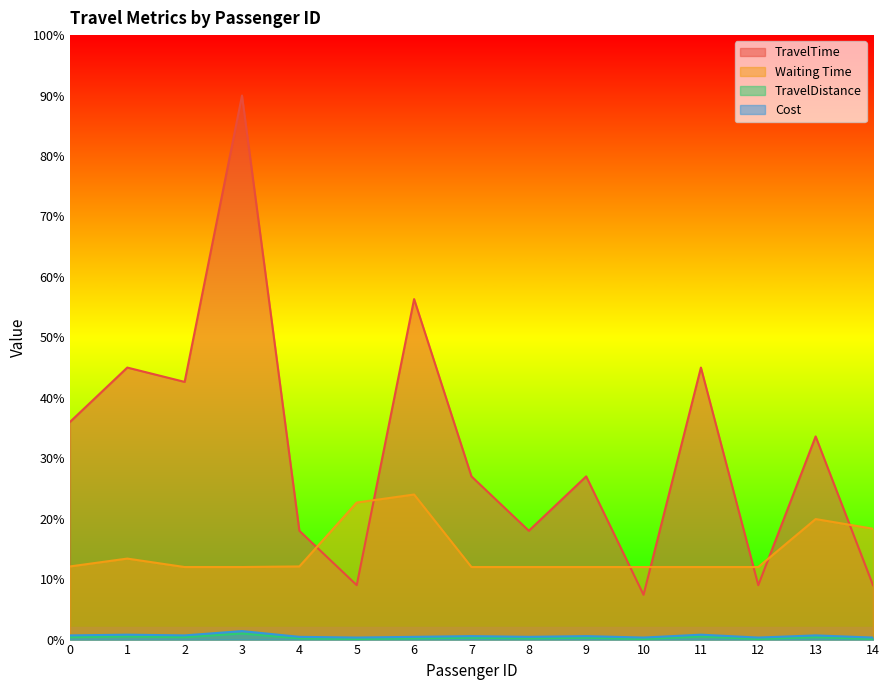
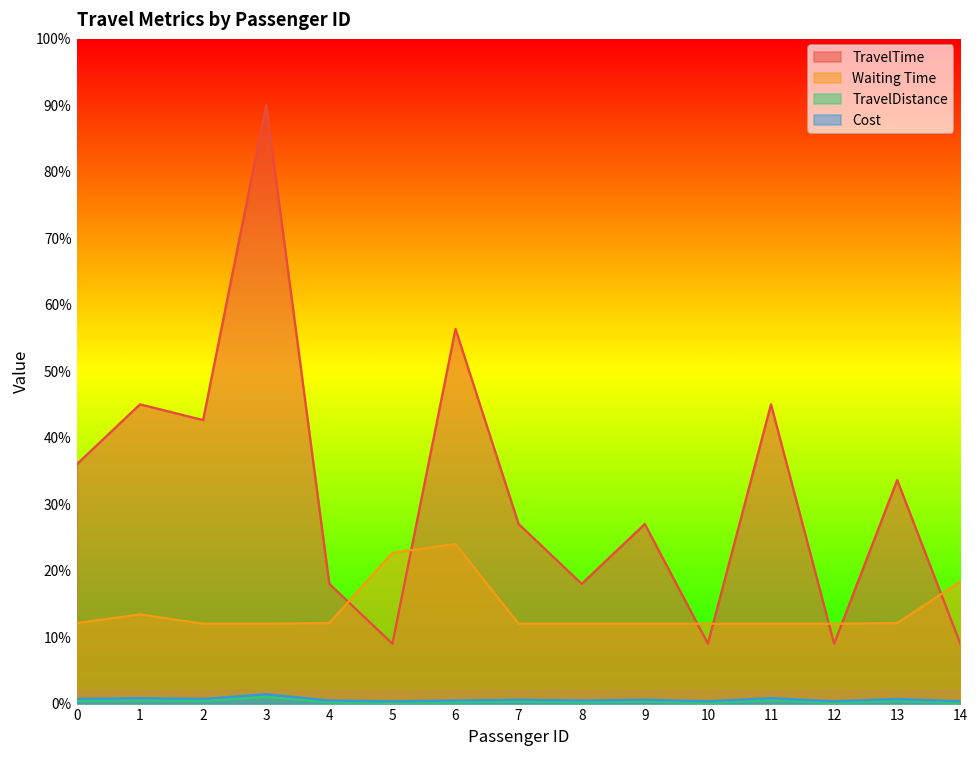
TravelTime, 10: 7% -> 9%
Waiting Time, 13: 20% -> 12%
